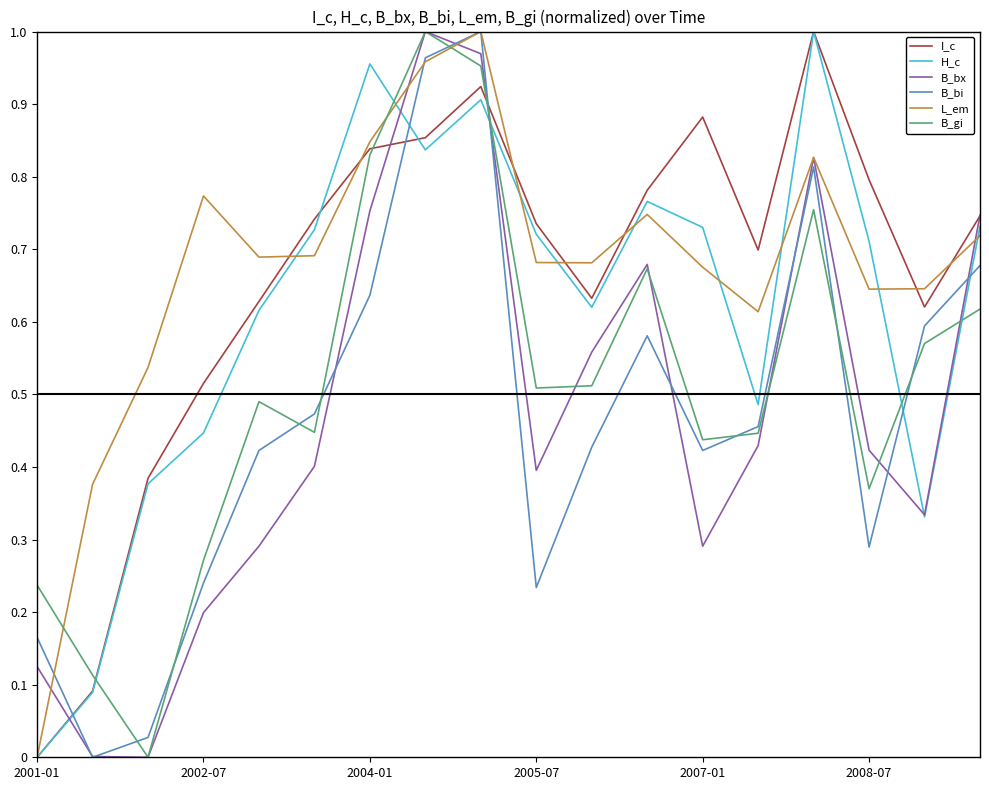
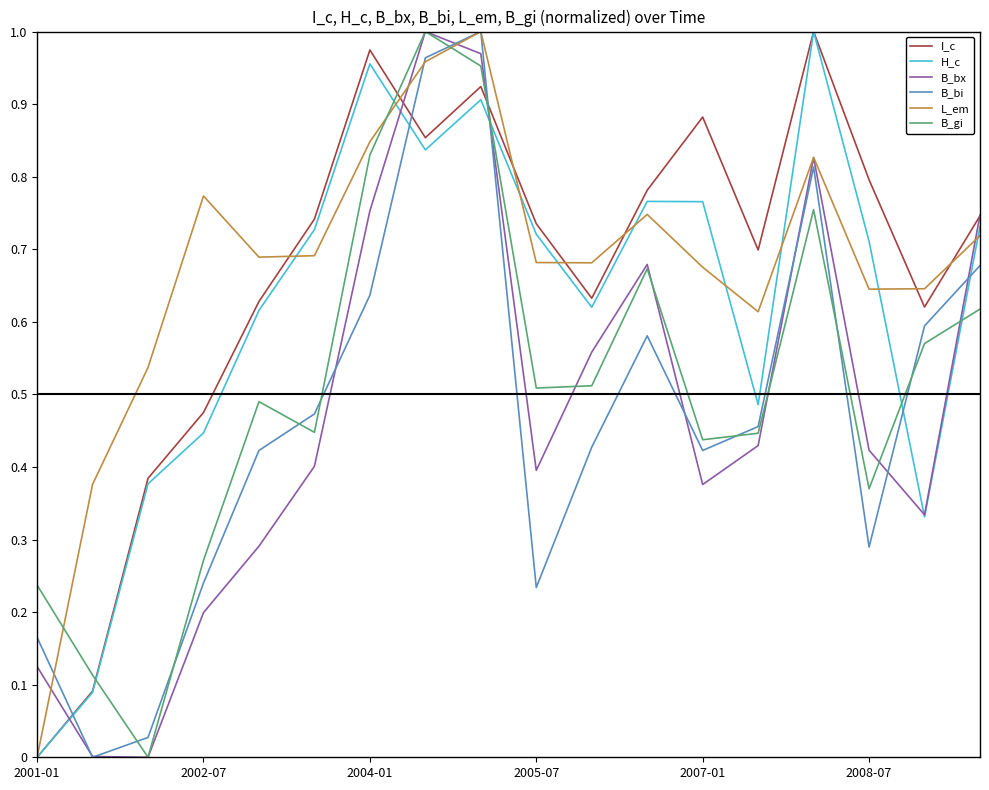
I_c, 2002-07: 0.52 -> 0.48
I_c, 2004-01: 0.84 -> 0.97
H_c, 2007-01: 0.73 -> 0.77
B_bx, 2007-01: 0.29 -> 0.38
